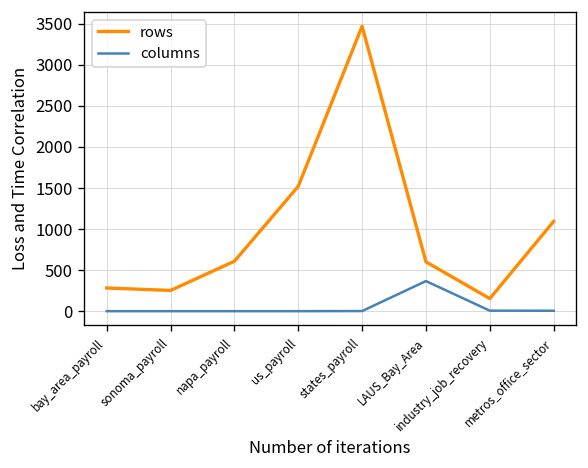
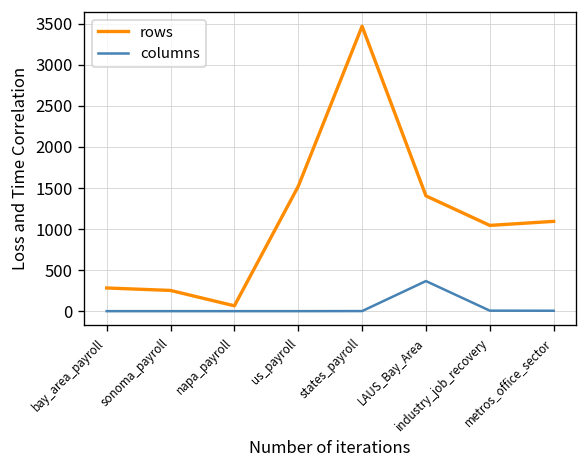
rows, napa_payroll: 600 -> 100
rows, LAUS_Bay_Area: 600 -> 1400
rows, industry_job_recovery: 200 -> 1000
